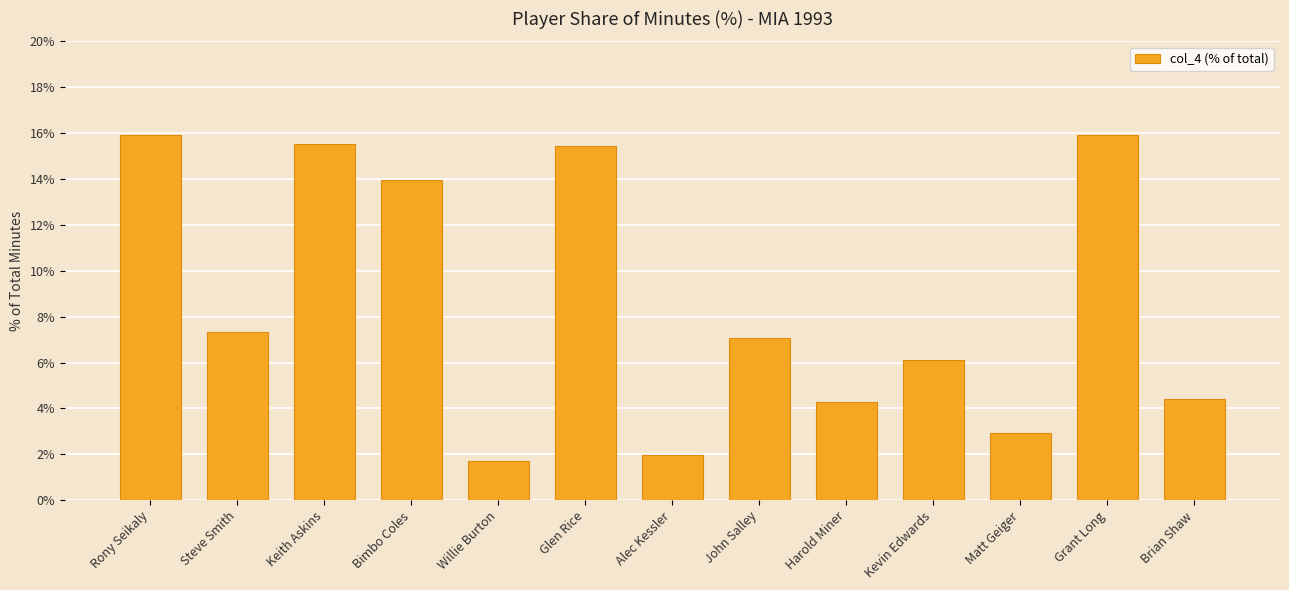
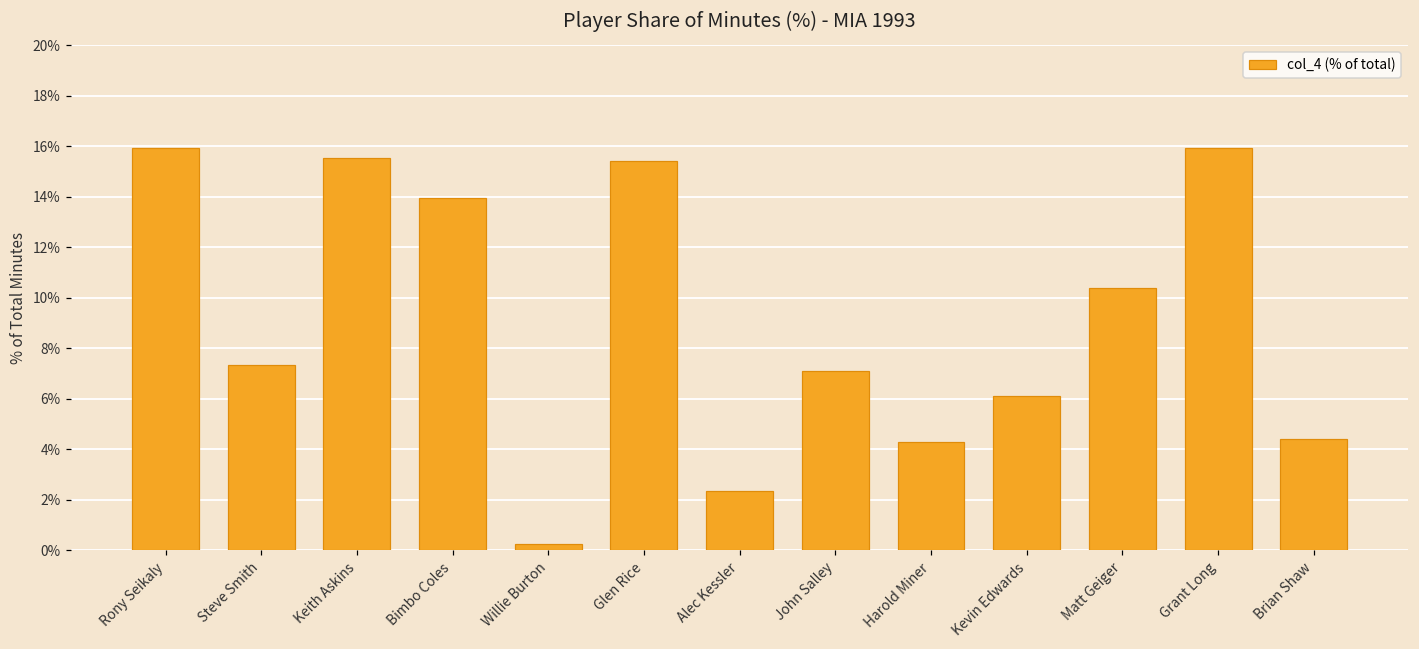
Willie Burton: 1.7% -> 0.3%
Alec Kessler: 2.0% -> 2.4%
Matt Geiger: 2.9% -> 10.4%
